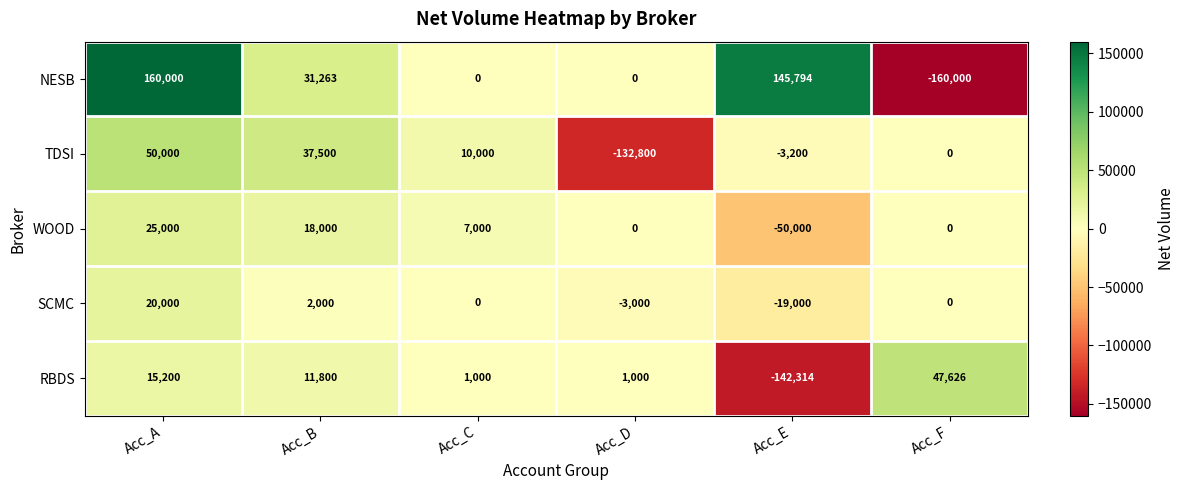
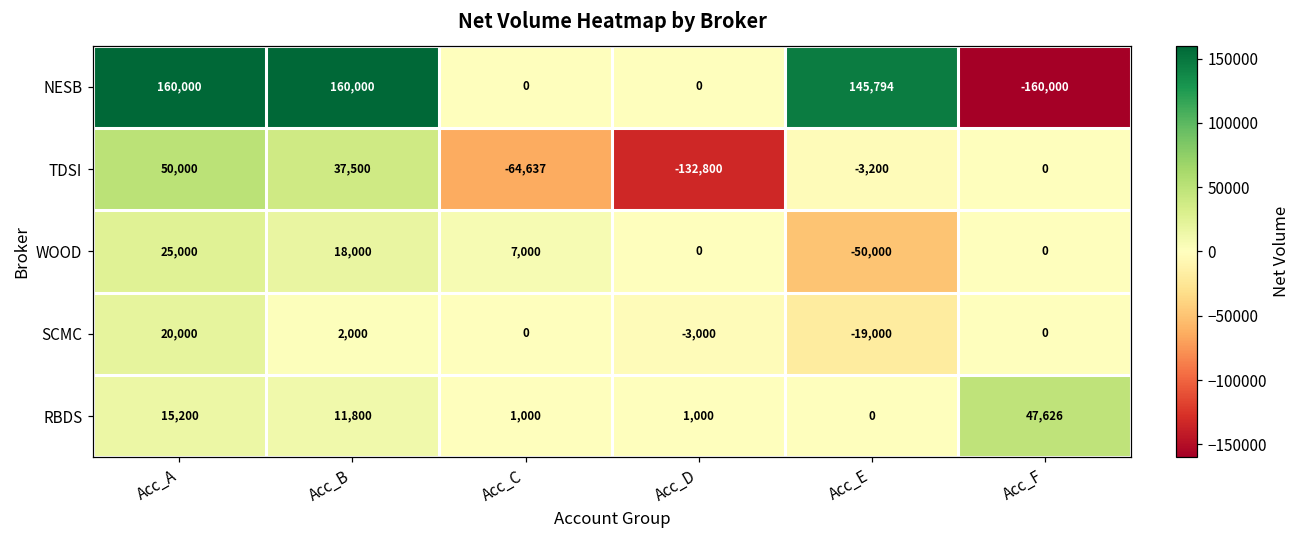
NESB, Acc_B: 31,263 -> 160,000
TDSI, Acc_C: 10,000 -> -64,637
RBDS, Acc_E: -142,314 -> 0
